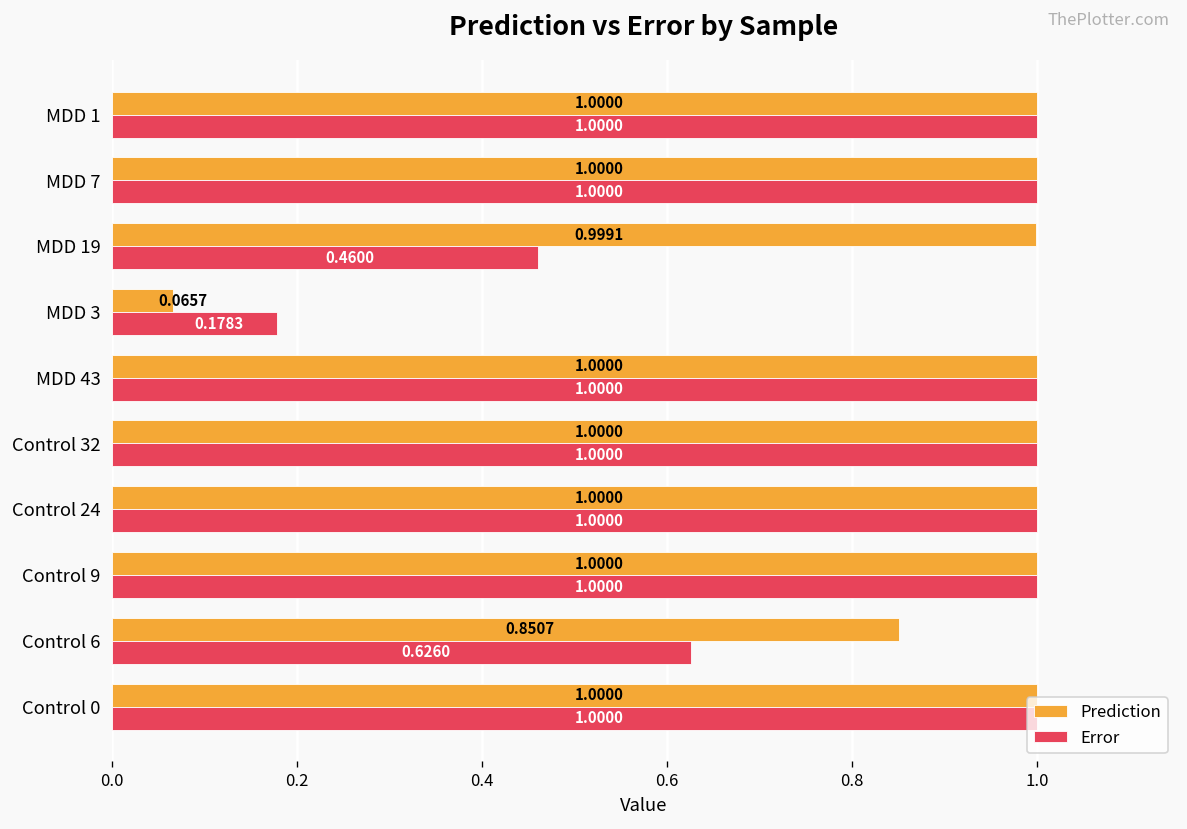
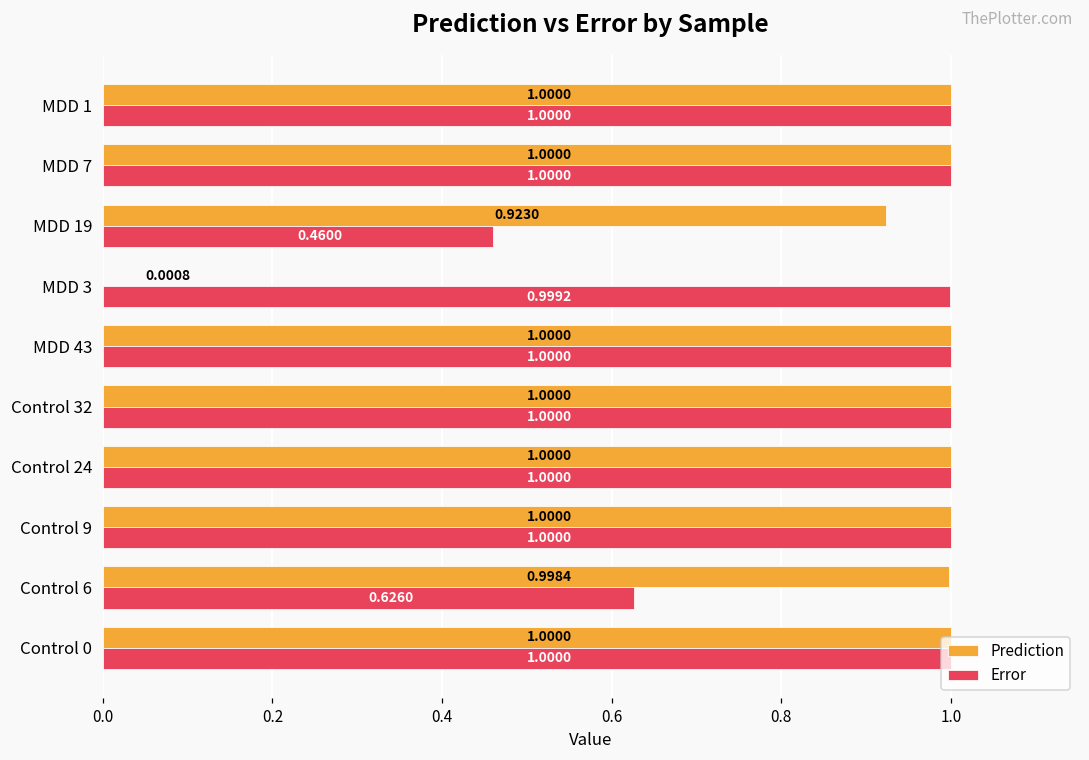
Prediction, MDD 19: 0.9991 -> 0.9230
Prediction, MDD 3: 0.0657 -> 0.0008
Error, MDD 3: 0.1783 -> 0.9992
Prediction, Control 6: 0.8507 -> 0.9984
